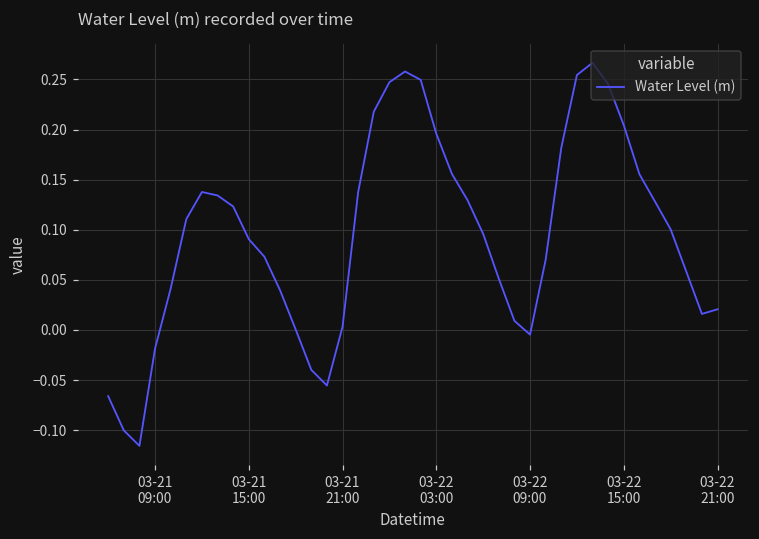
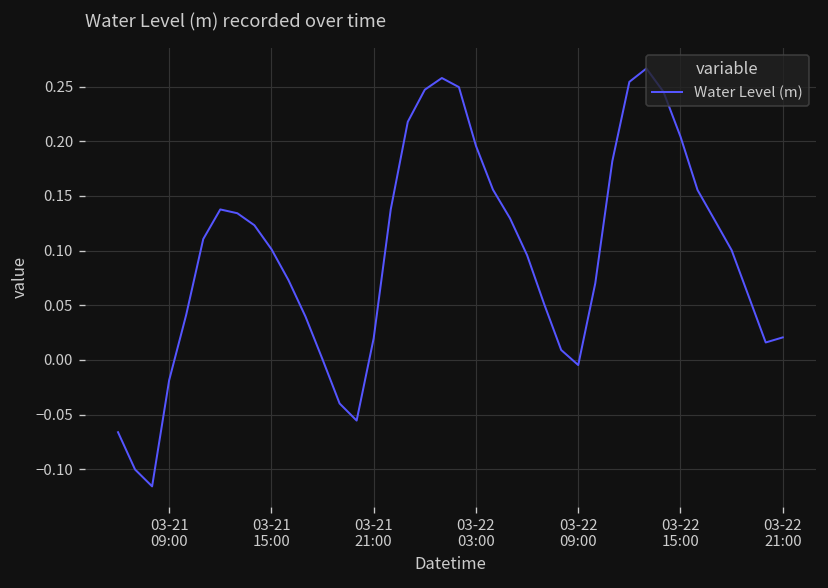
03-21 15:00: 0.09 -> 0.10
03-21 21:00: 0.00 -> 0.02
